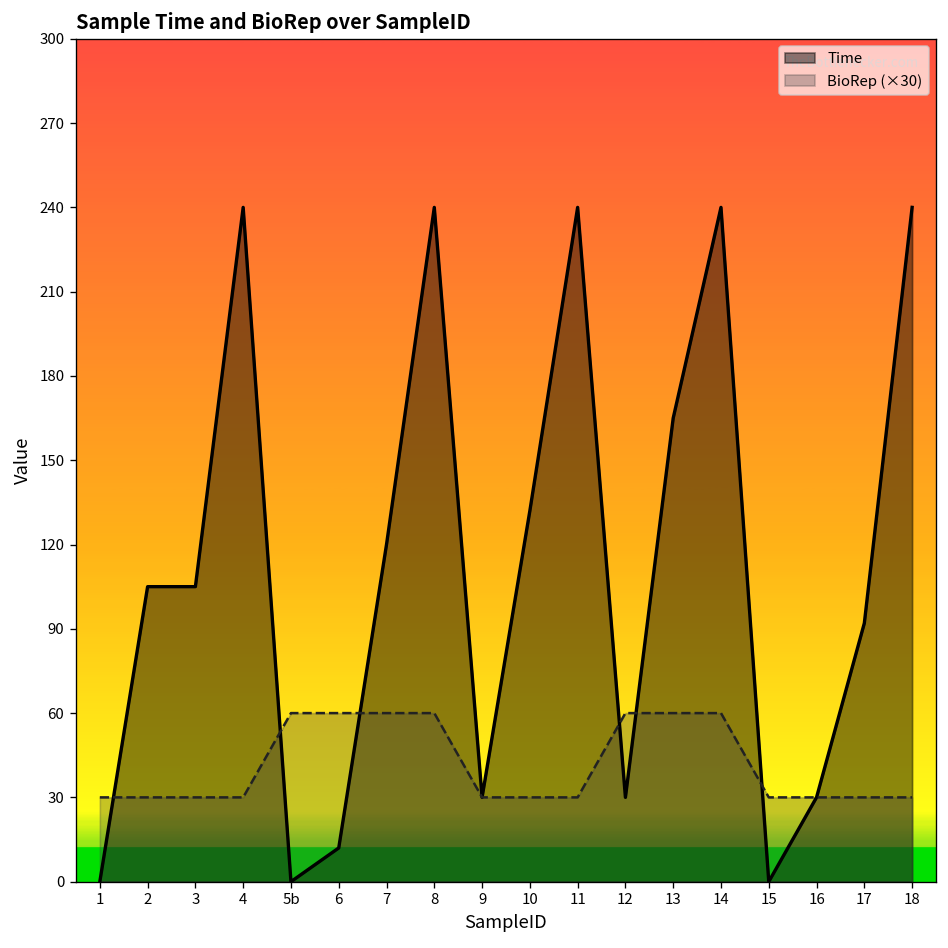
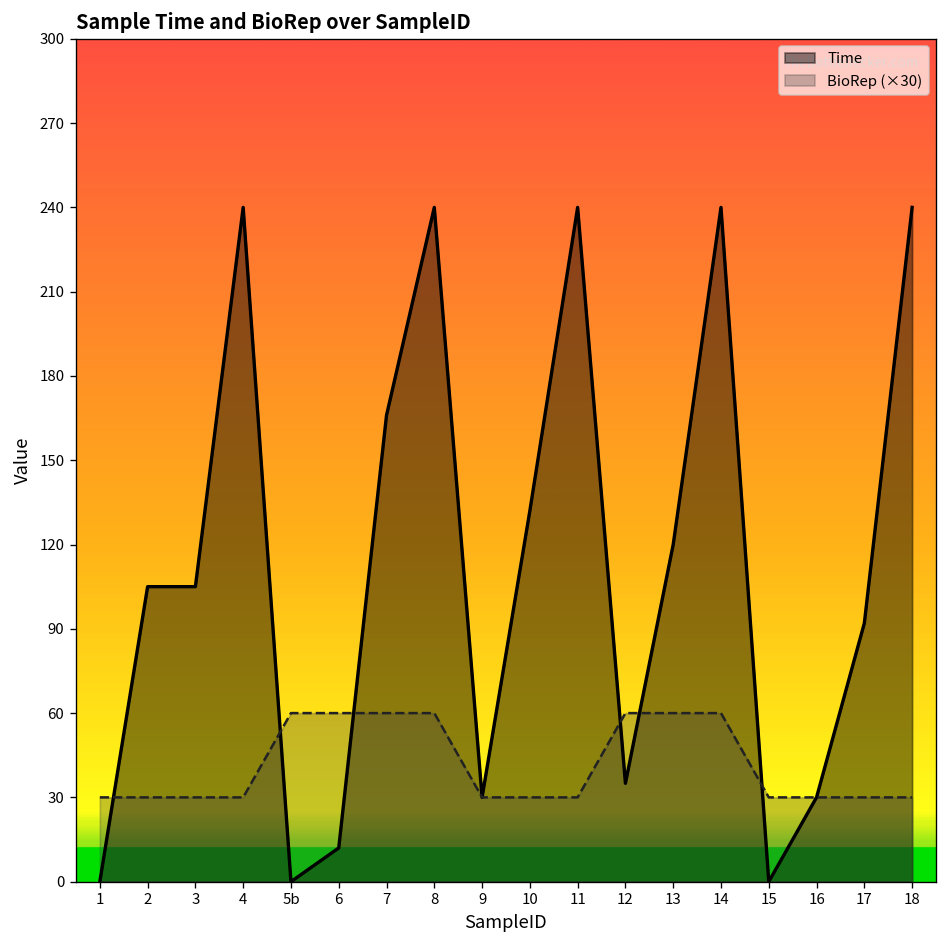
Time, 7: 120 -> 166
Time, 12: 30 -> 35
Time, 13: 165 -> 120
